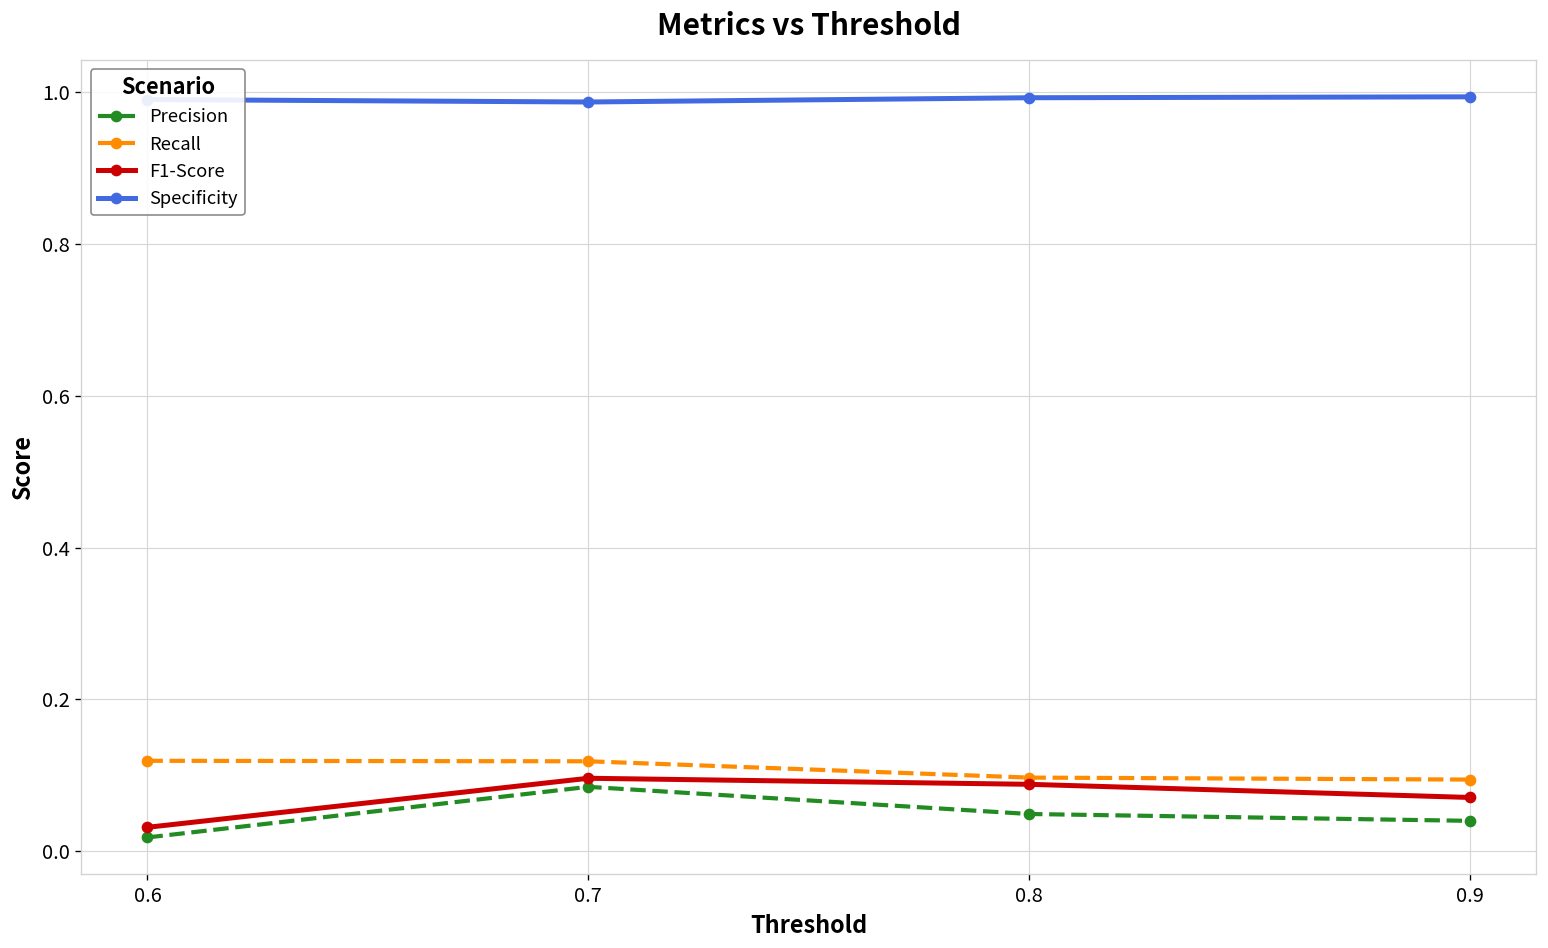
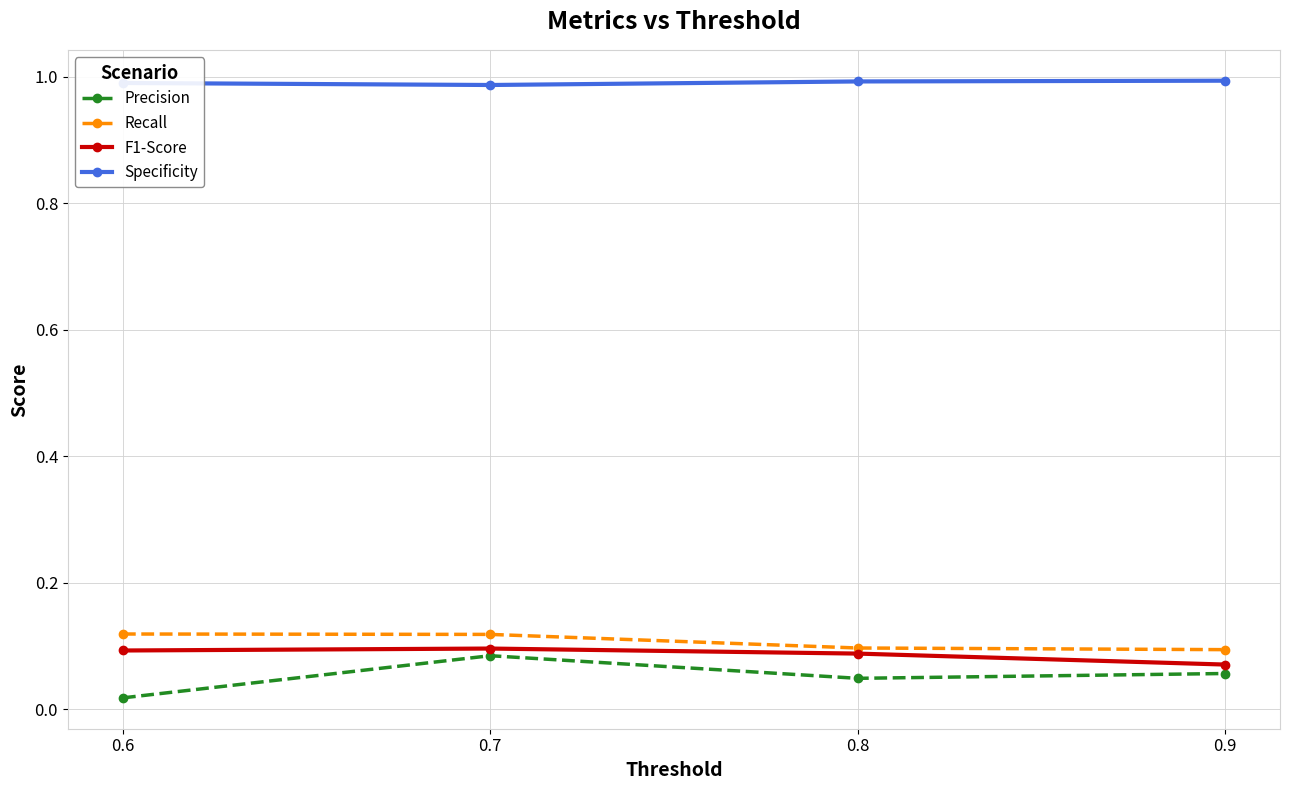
F1-Score, 0.6: 0.03 -> 0.09
Precision, 0.9: 0.04 -> 0.06
